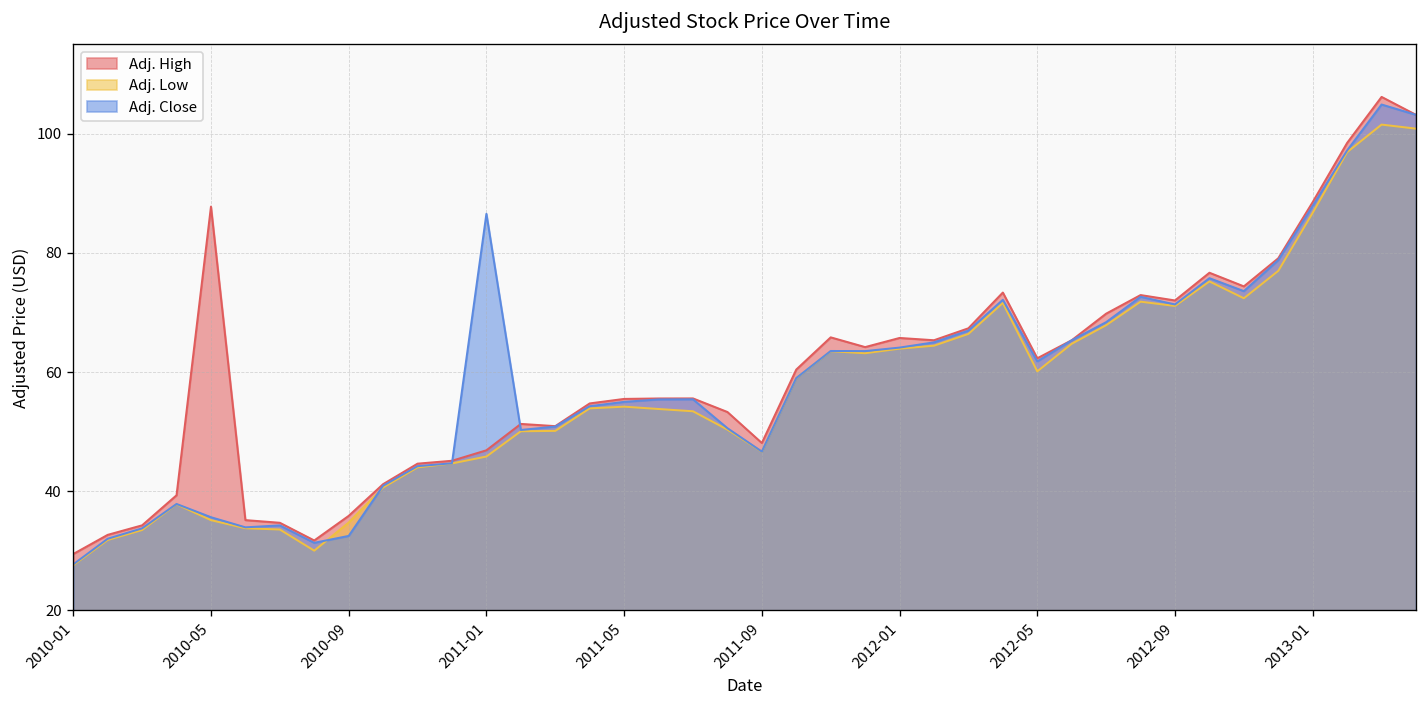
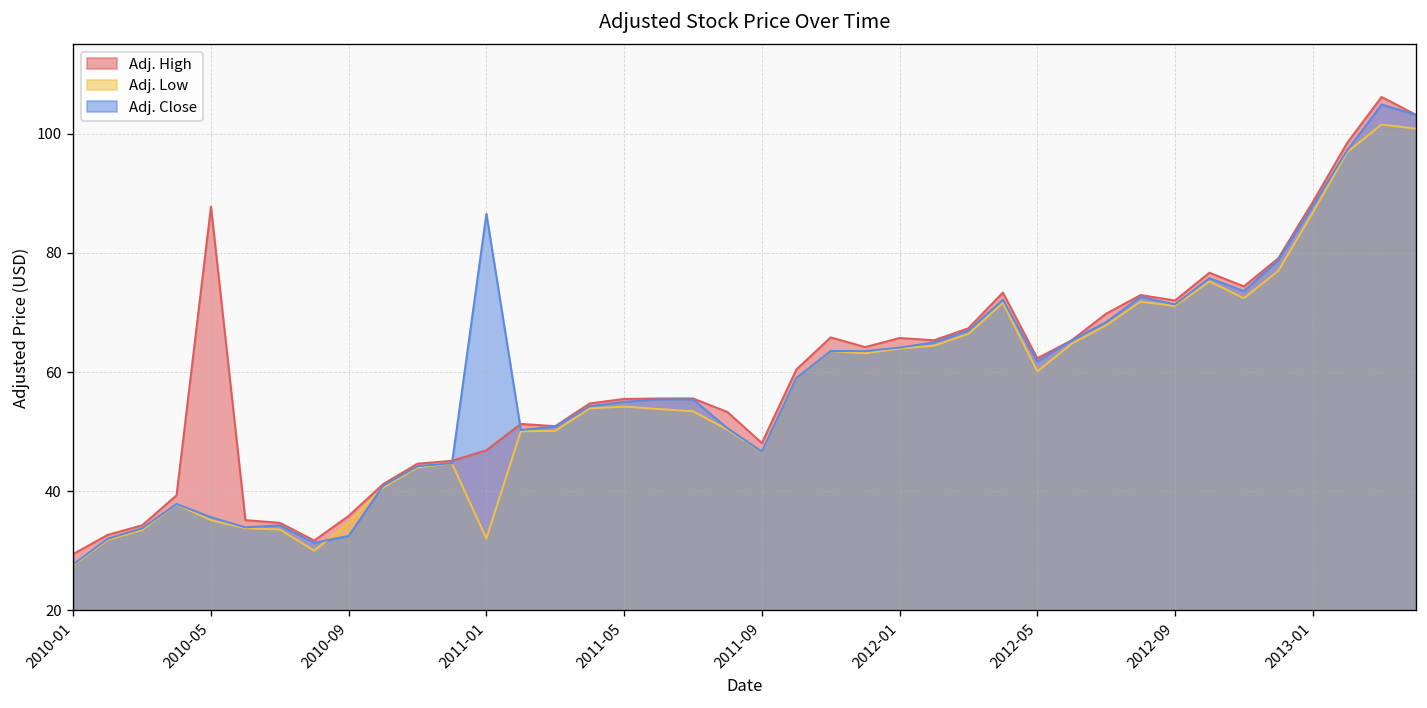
Adj. Low, 2011-01: 46 -> 32
